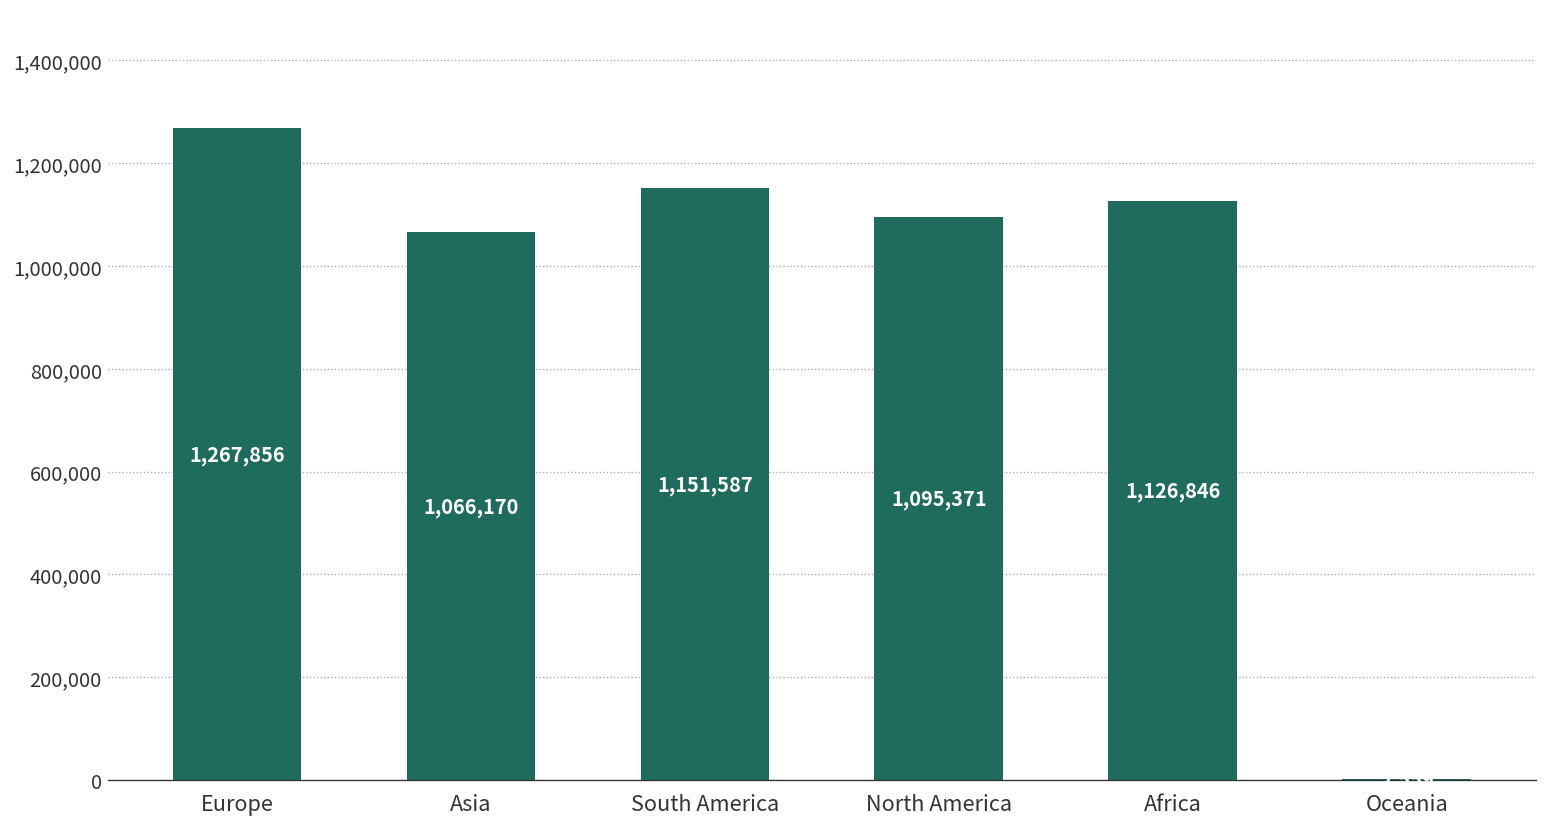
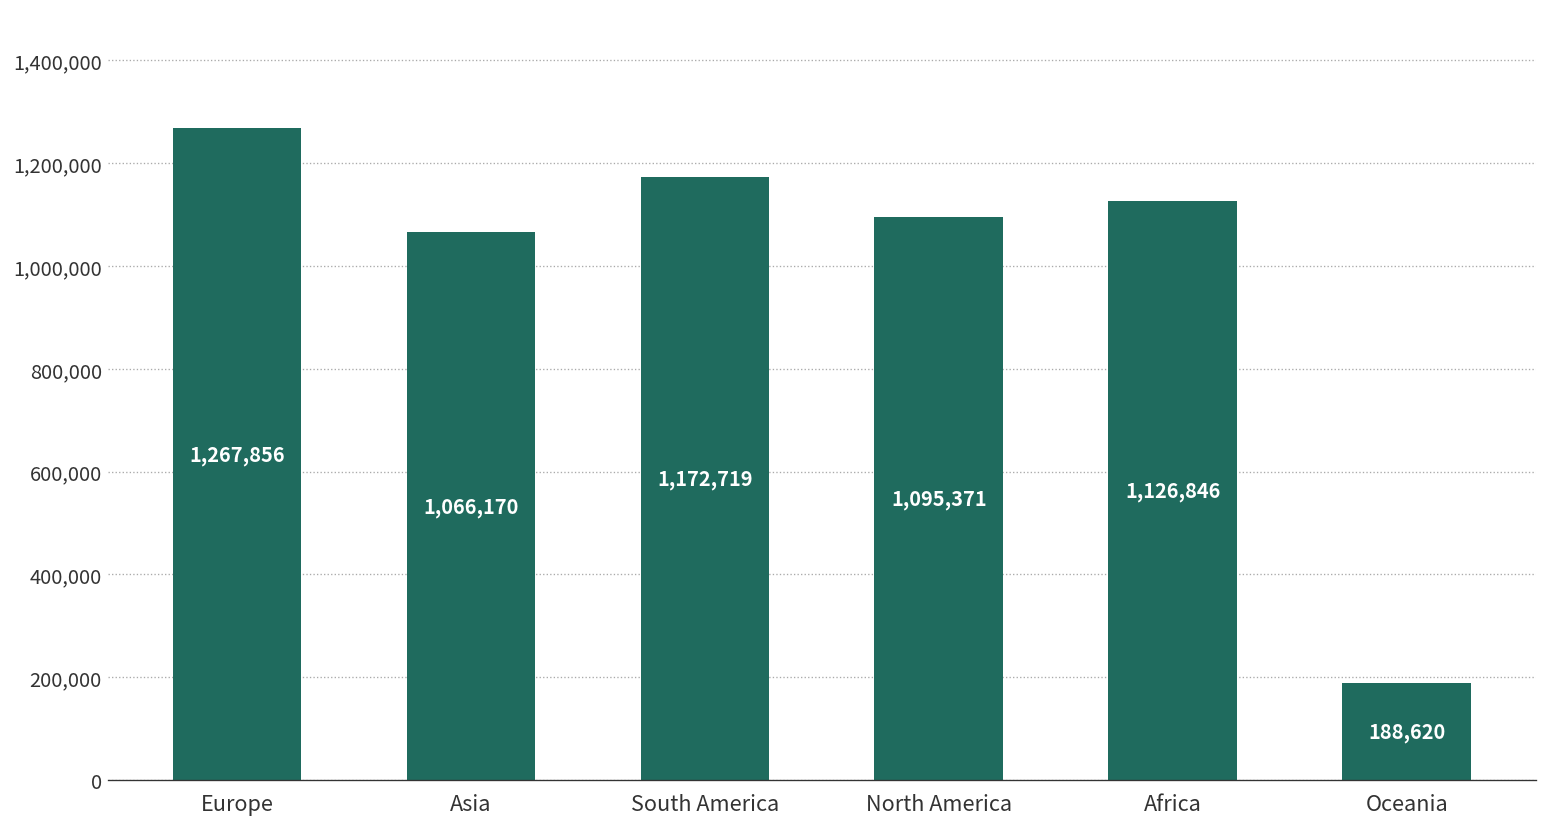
South America: 1,151,587 -> 1,172,719
Oceania: 0 -> 190,000
